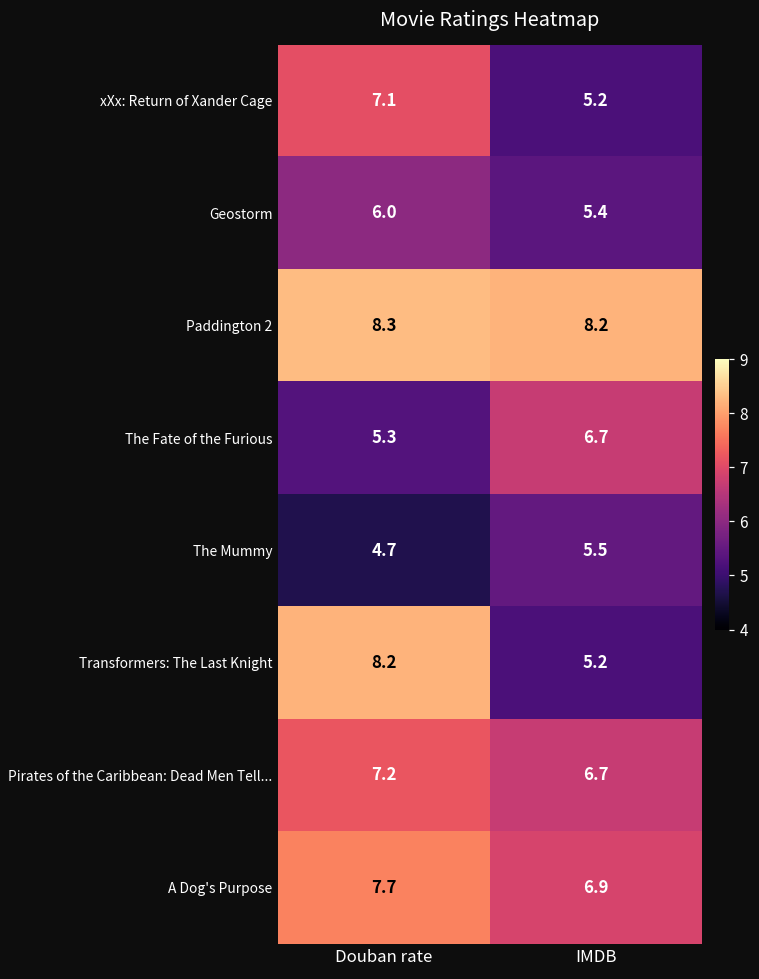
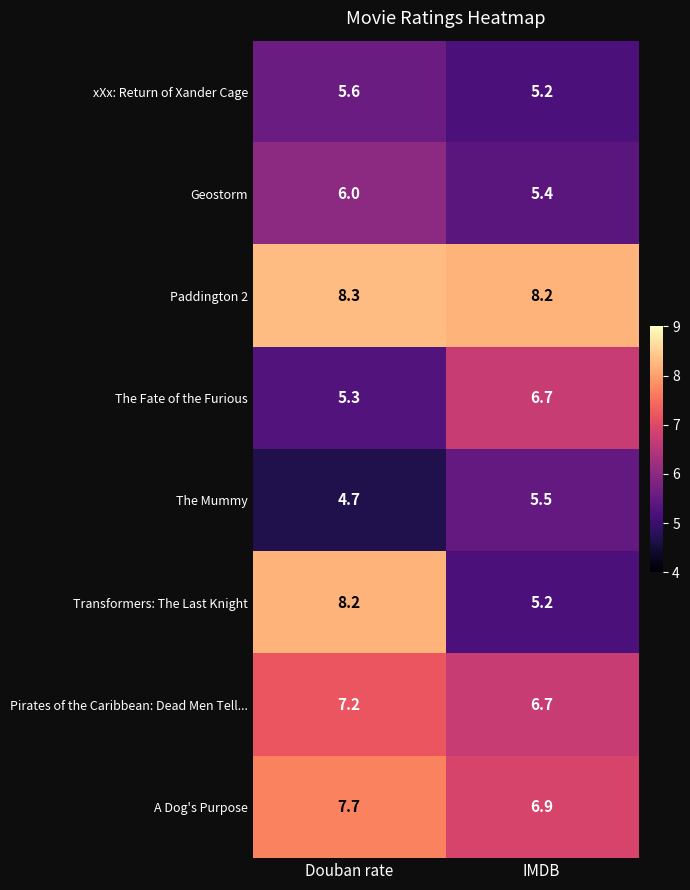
xXx: Return of Xander Cage, Douban rate: 7.1 -> 5.6
